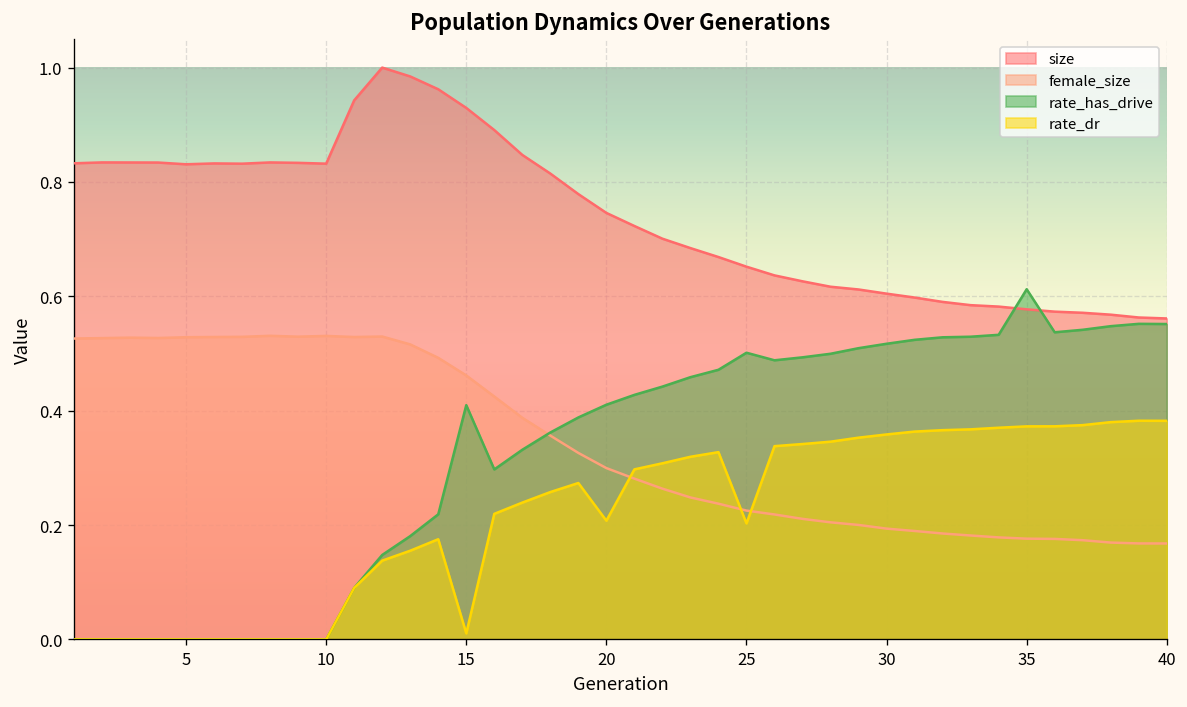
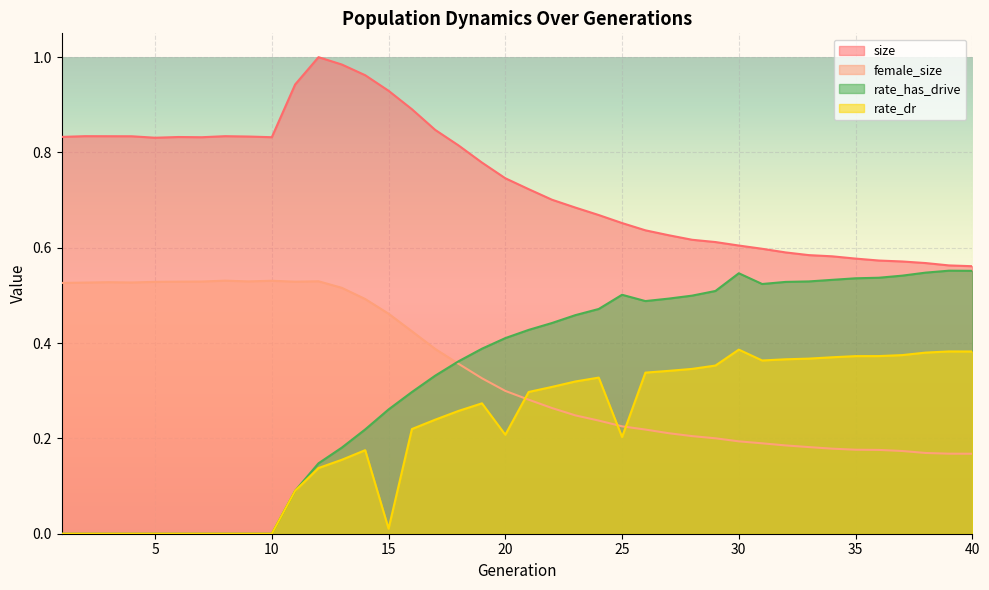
rate_has_drive, 15: 0.41 -> 0.26
rate_has_drive, 30: 0.52 -> 0.55
rate_dr, 30: 0.36 -> 0.39
rate_has_drive, 35: 0.61 -> 0.54
